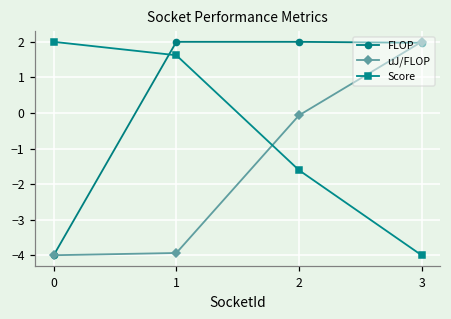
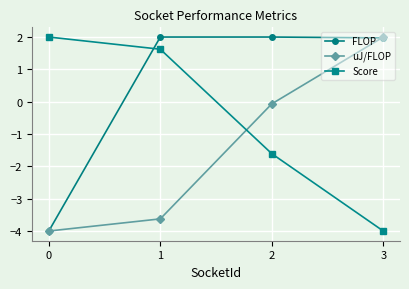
uJ/FLOP, 1: -3.9 -> -3.6
